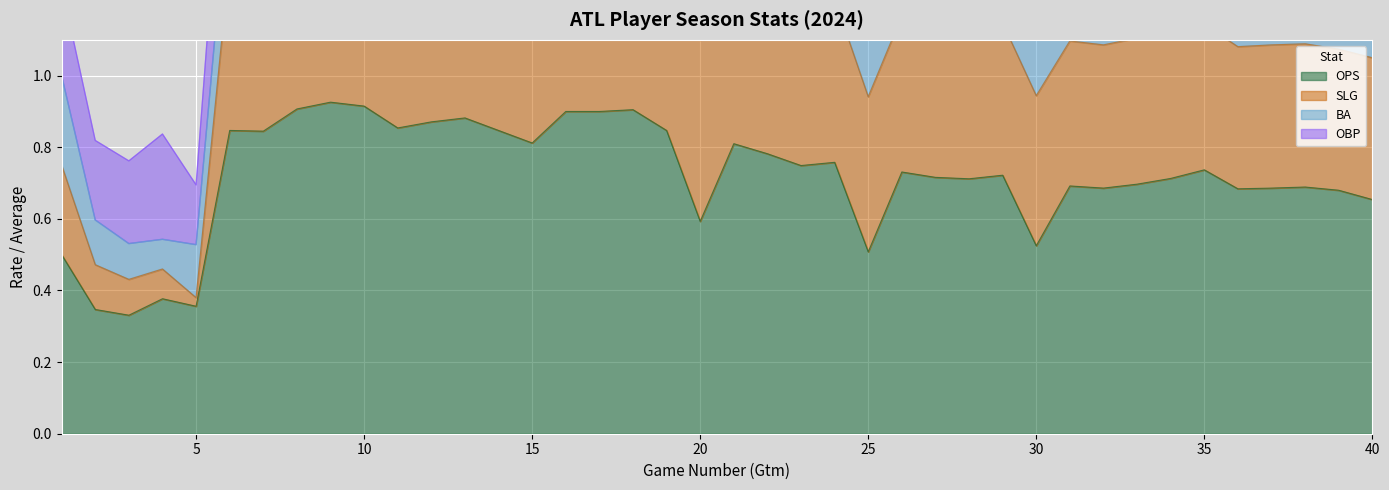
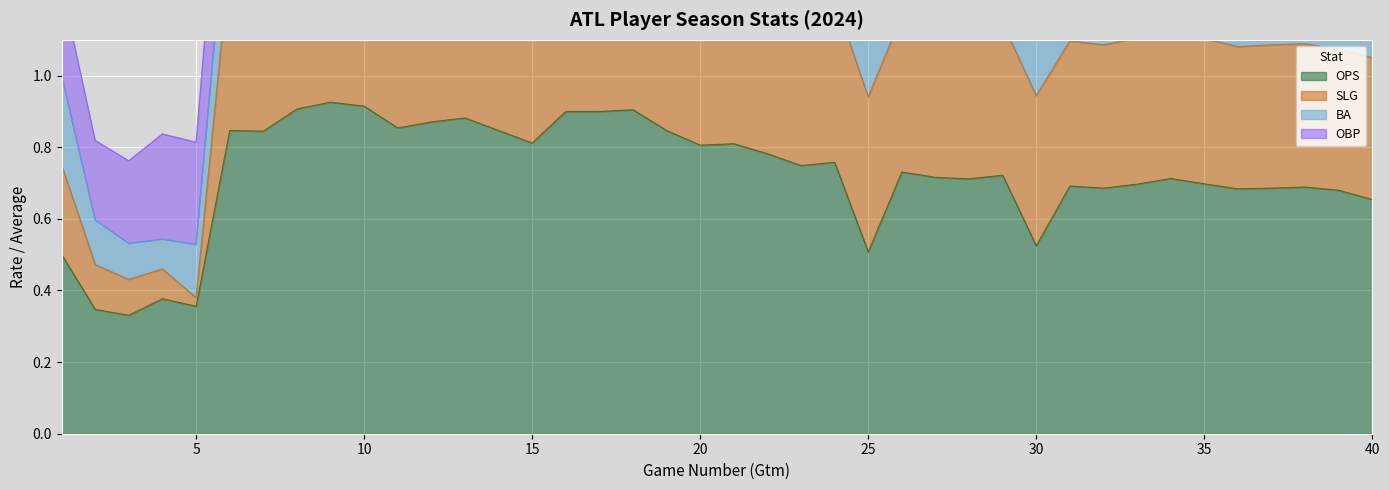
OBP, 5: 0.17 -> 0.29
OPS, 20: 0.59 -> 0.81
OPS, 35: 0.74 -> 0.70
